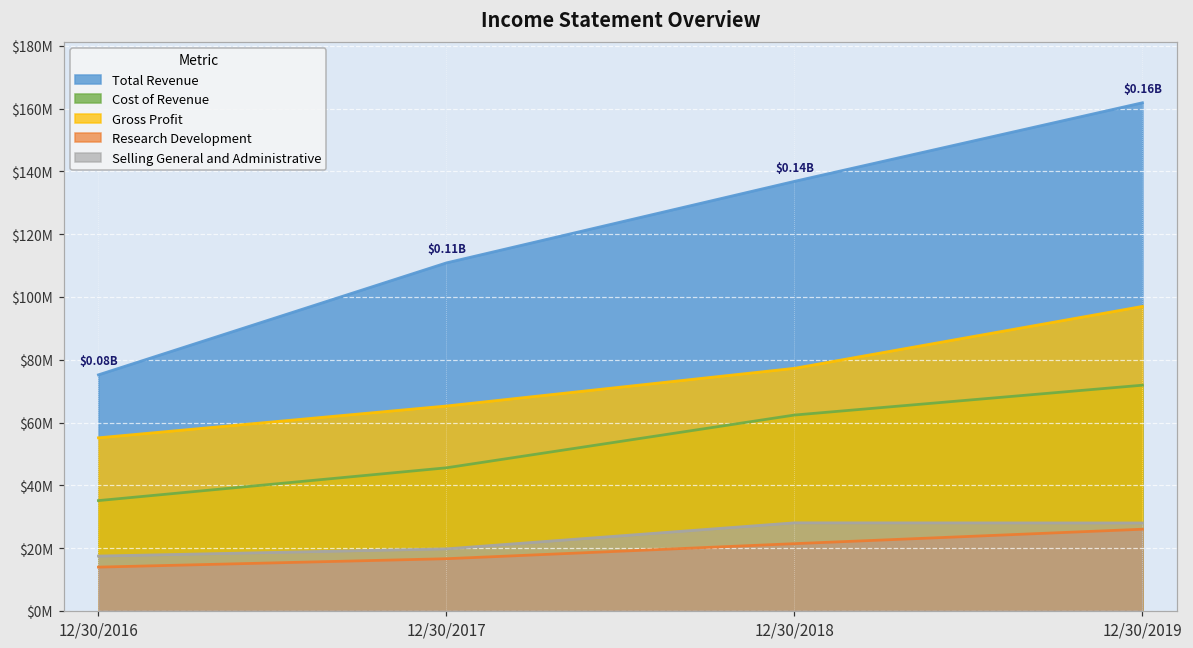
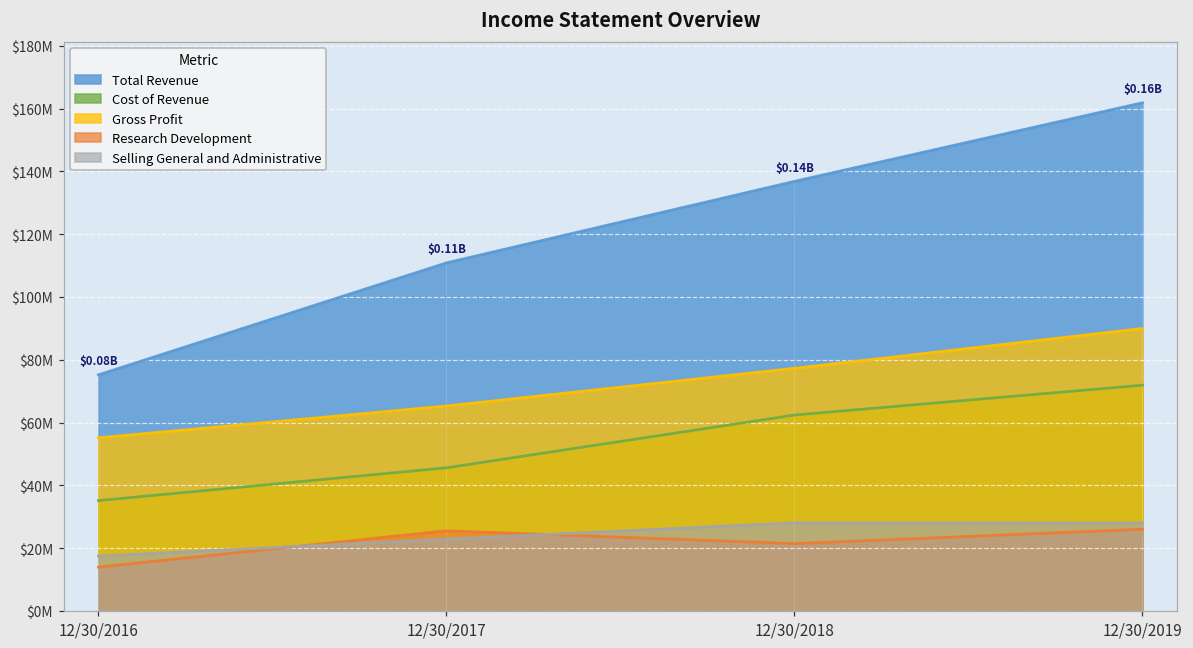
Research Development, 12/30/2017: $17000000 -> $26000000
Selling General and Administrative, 12/30/2017: $20000000 -> $23000000
Gross Profit, 12/30/2019: $97000000 -> $90000000
